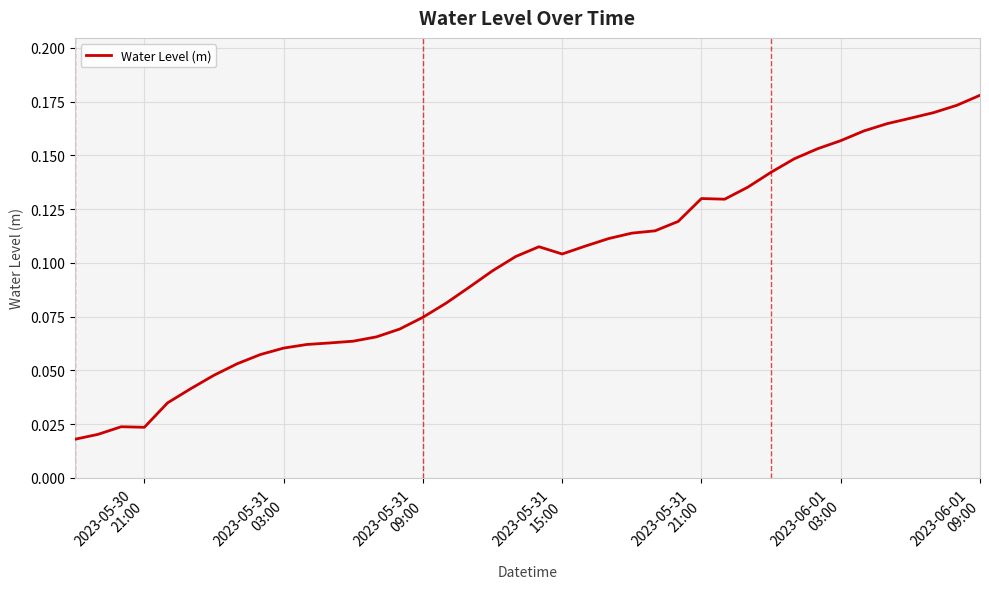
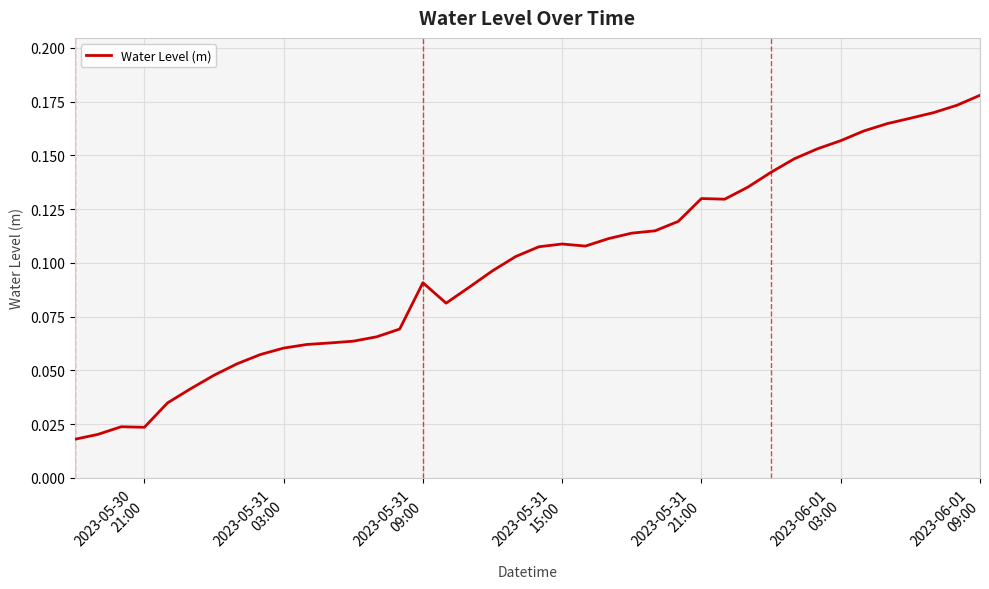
2023-05-31 09:00: 0.075 -> 0.091
2023-05-31 15:00: 0.104 -> 0.109
